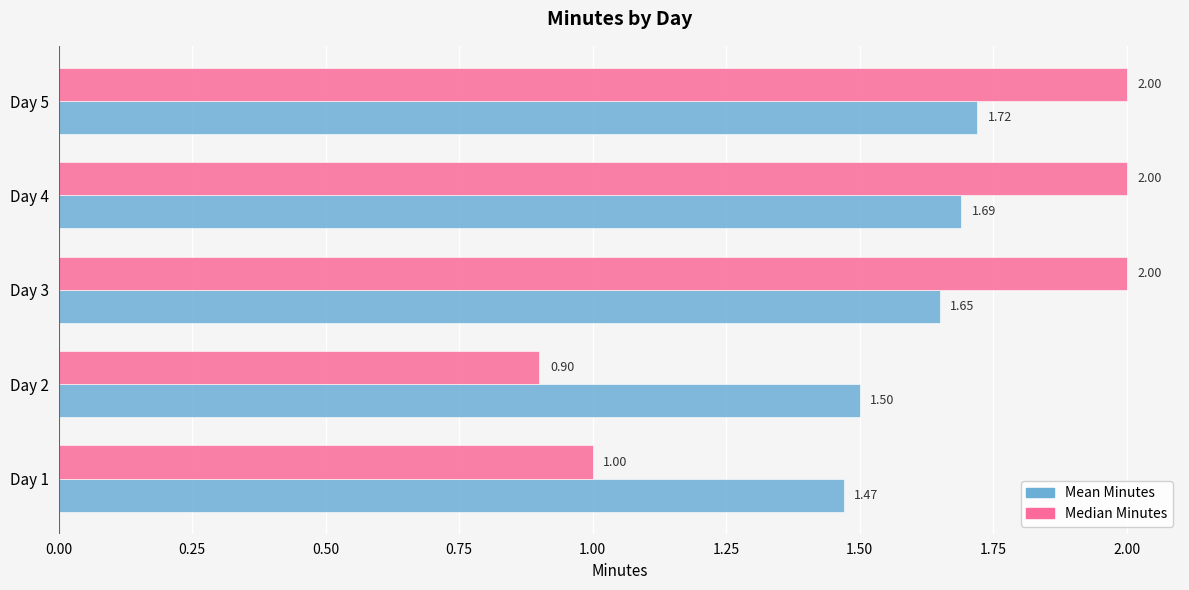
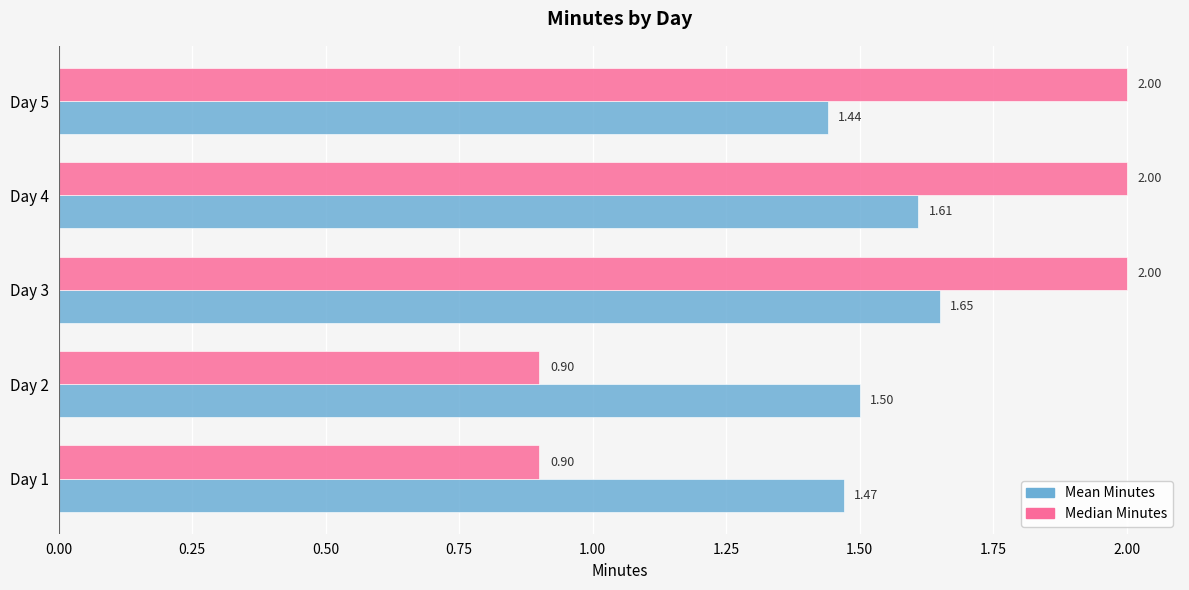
Mean Minutes, Day 5: 1.72 -> 1.44
Mean Minutes, Day 4: 1.69 -> 1.61
Median Minutes, Day 1: 1.00 -> 0.90
